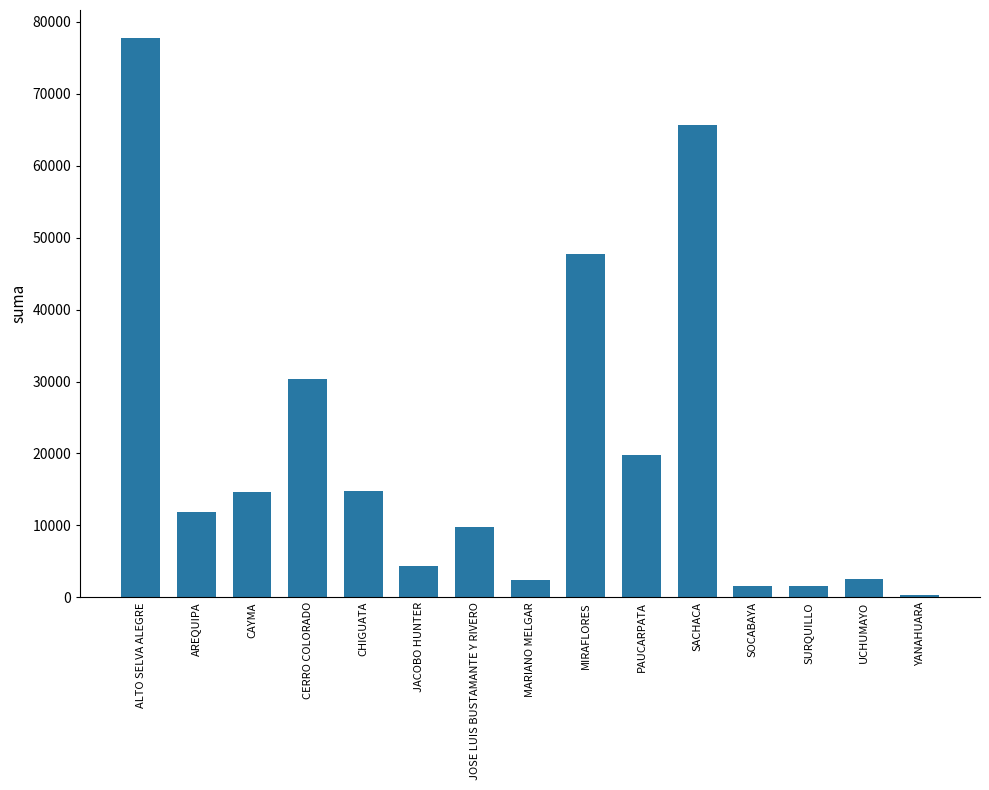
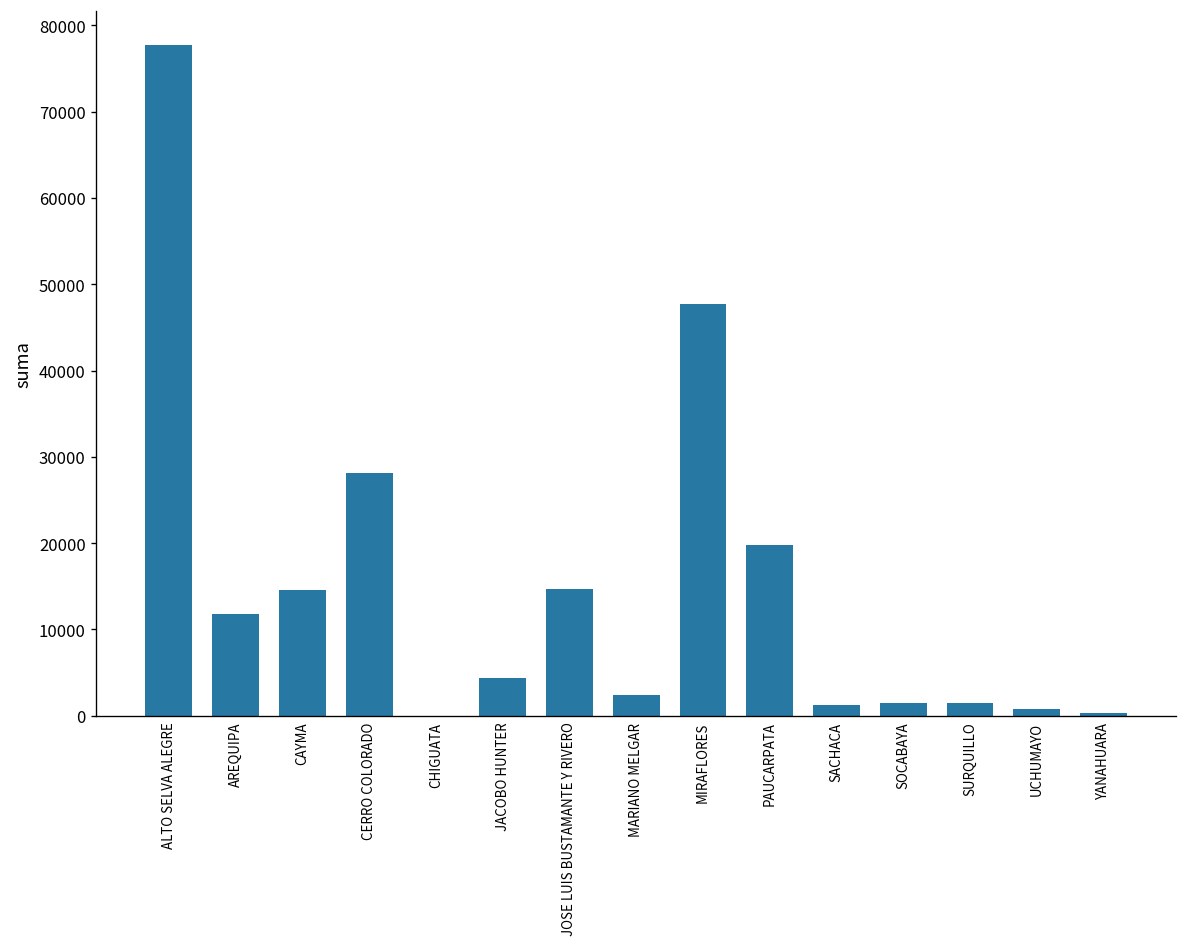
CERRO COLORADO: 30000 -> 28000
CHIGUATA: 15000 -> 0
JOSE LUIS BUSTAMANTE Y RIVERO: 10000 -> 15000
SACHACA: 66000 -> 1000
UCHUMAYO: 3000 -> 1000
